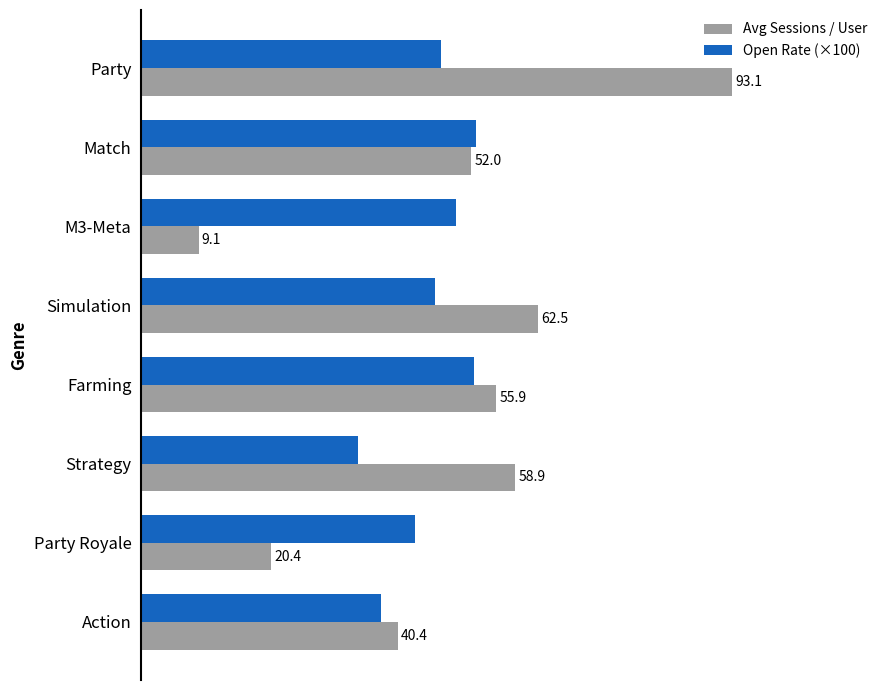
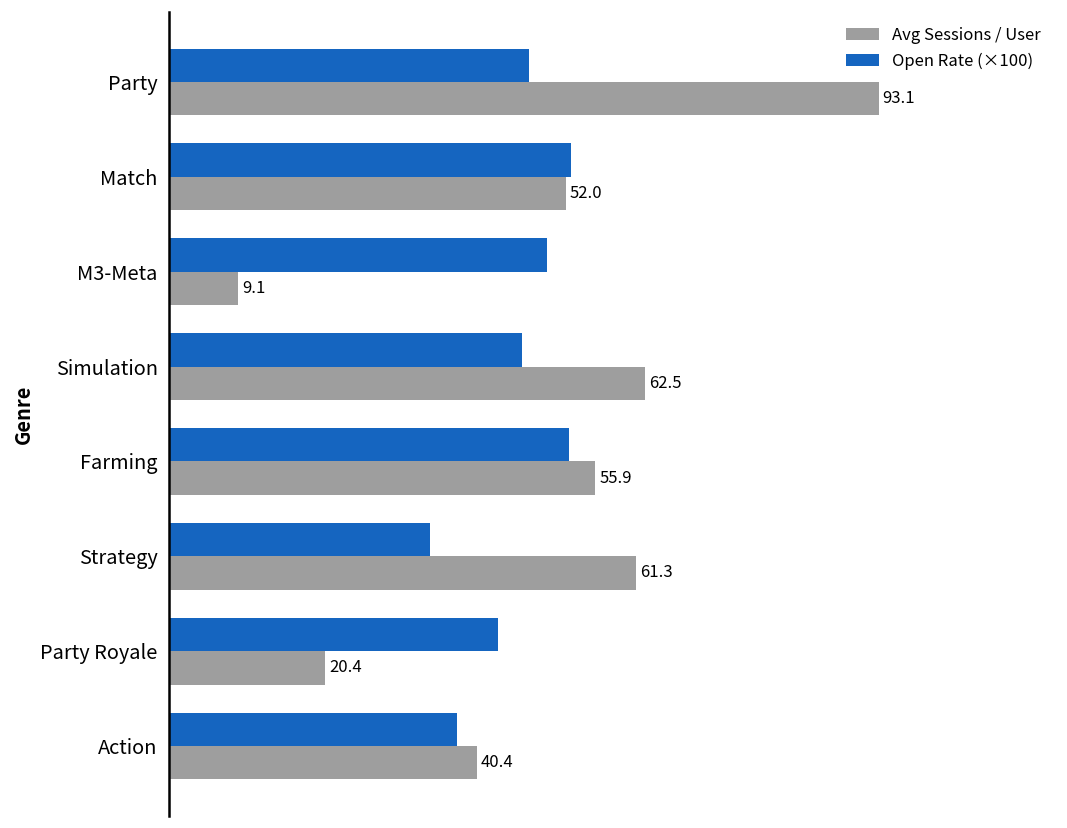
Avg Sessions / User, Strategy: 58.9 -> 61.3
